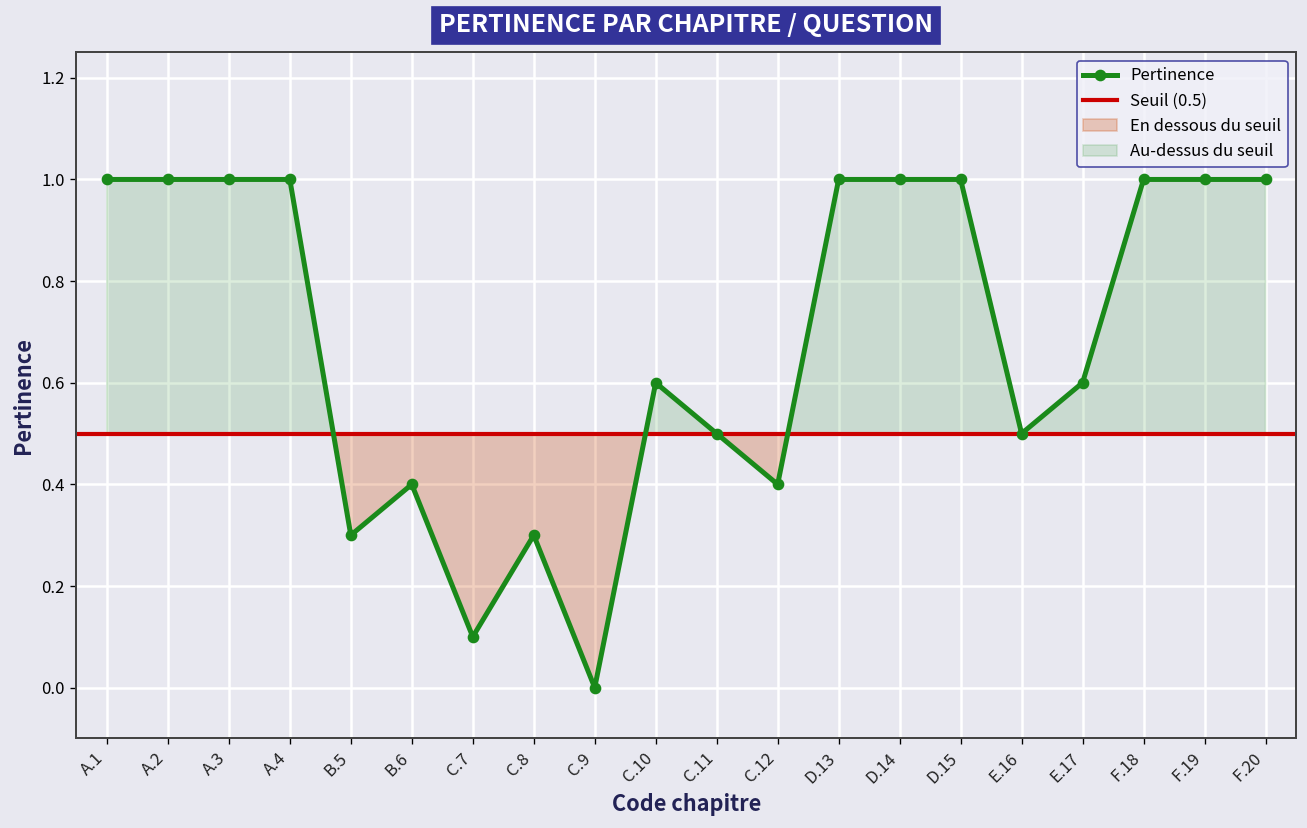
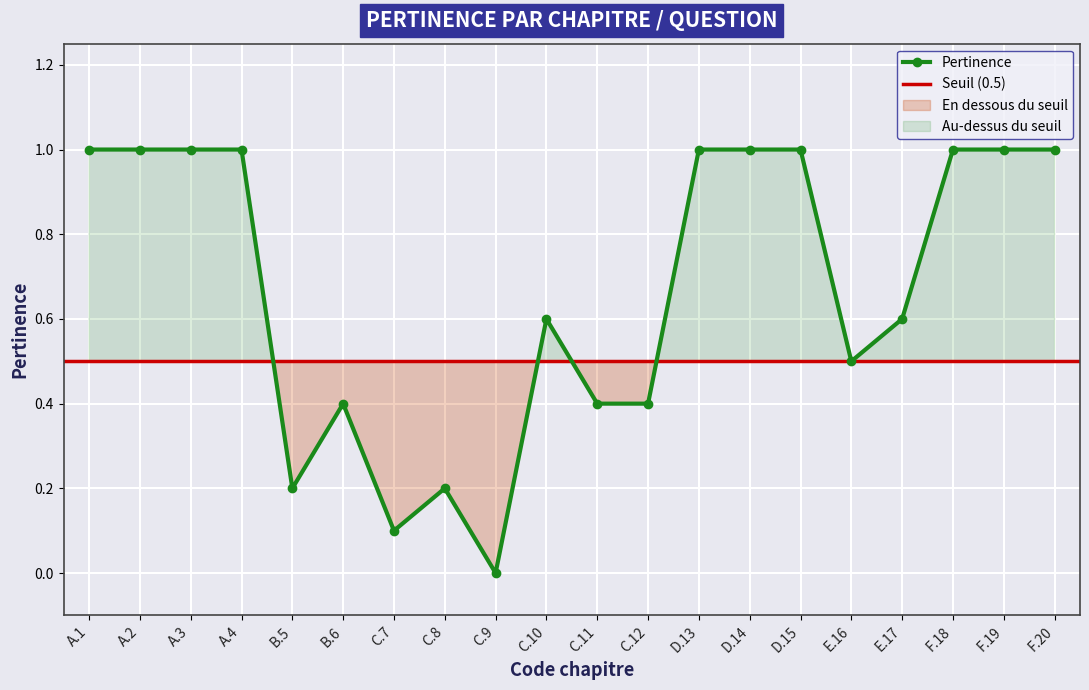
B.5: 0.3 -> 0.2
C.8: 0.3 -> 0.2
C.11: 0.5 -> 0.4
